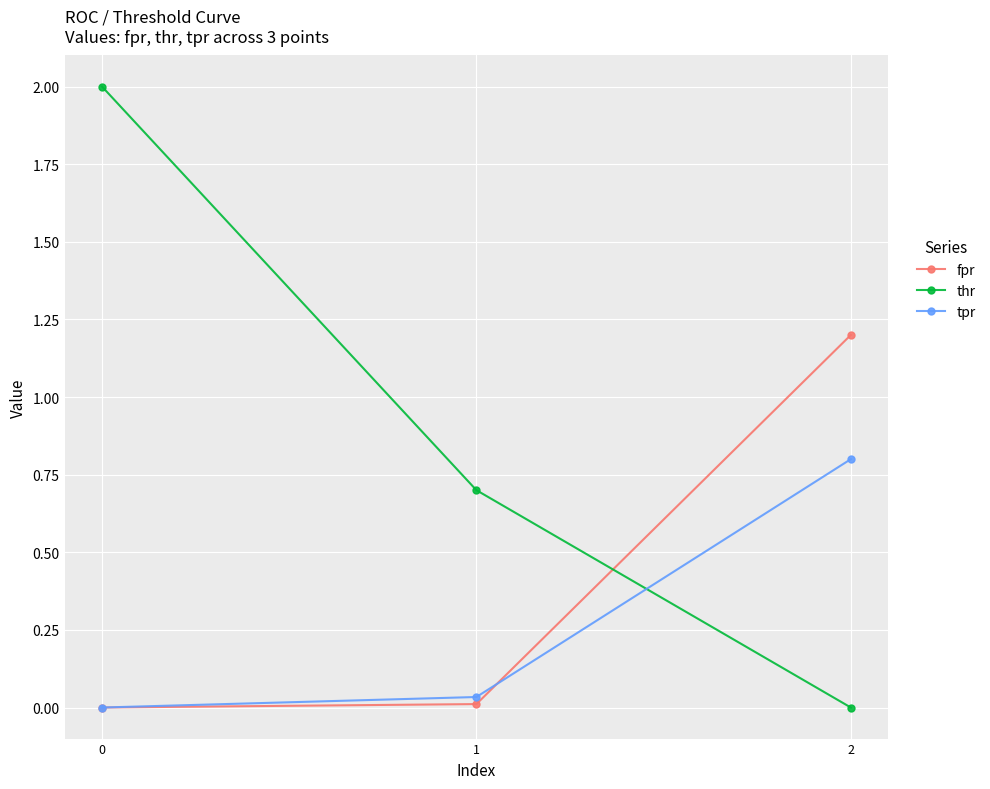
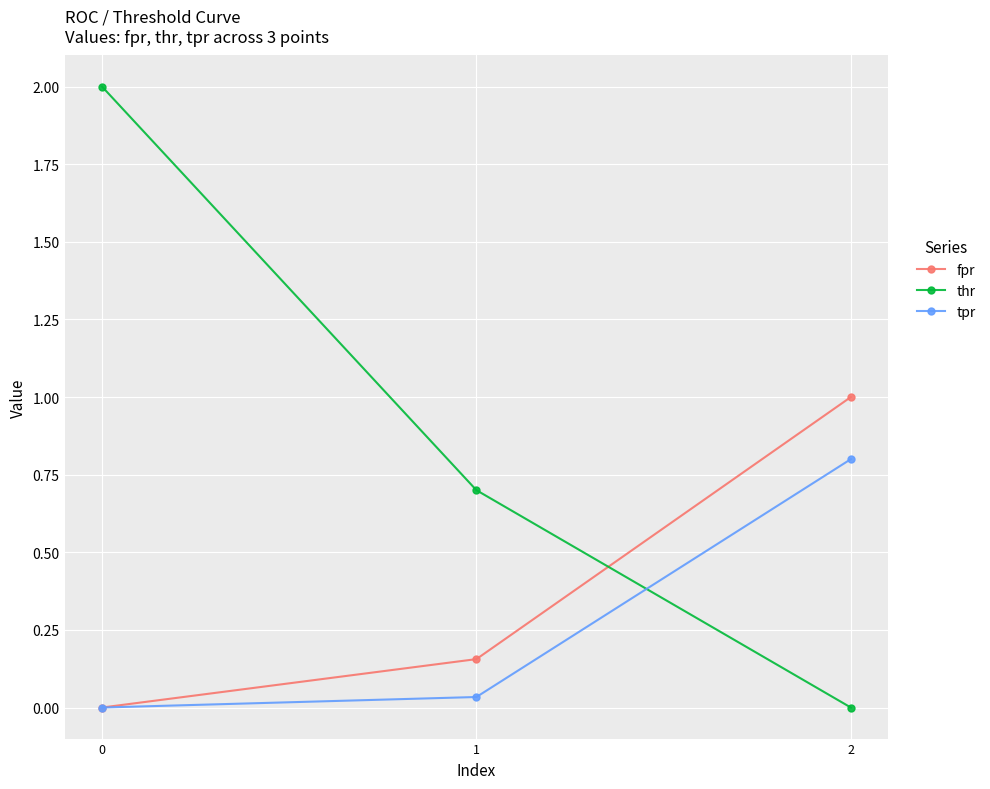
fpr, 1: 0.01 -> 0.16
fpr, 2: 1.2 -> 1.0
